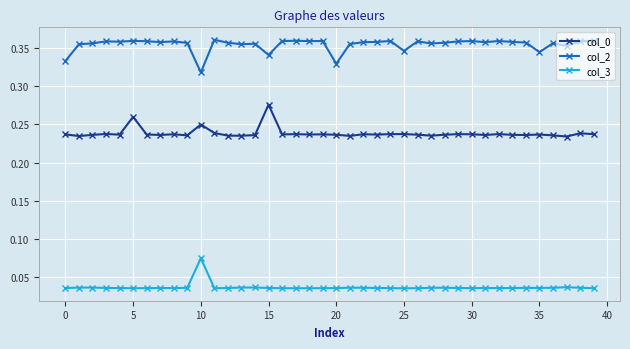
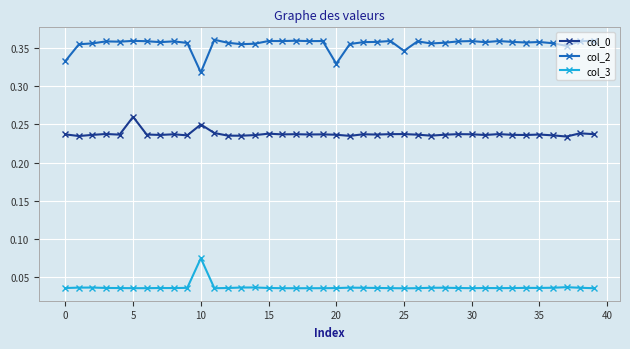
col_0, 15: 0.28 -> 0.24
col_2, 15: 0.34 -> 0.36
col_2, 35: 0.34 -> 0.36
